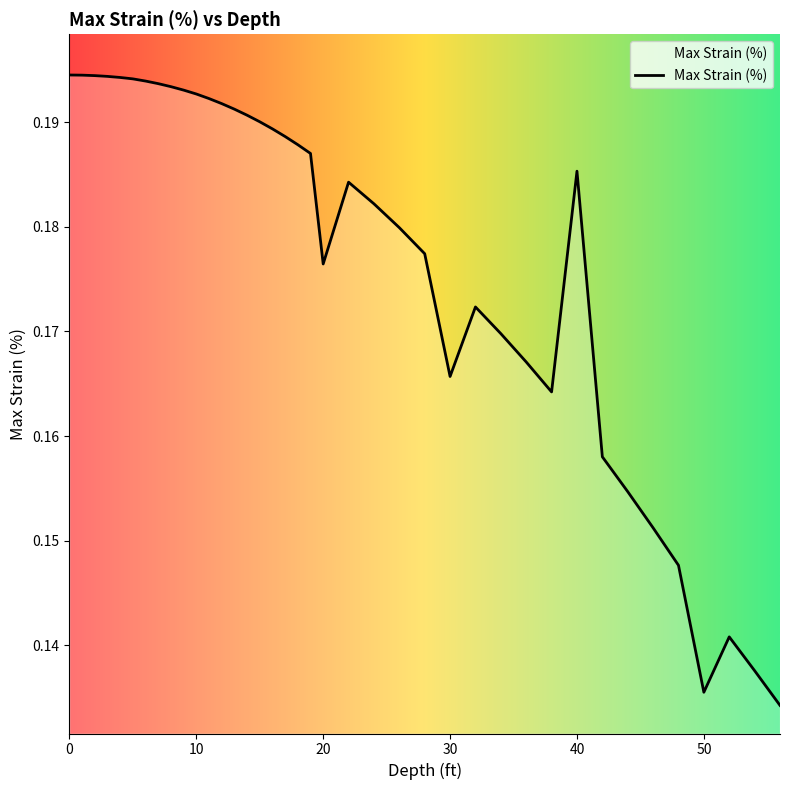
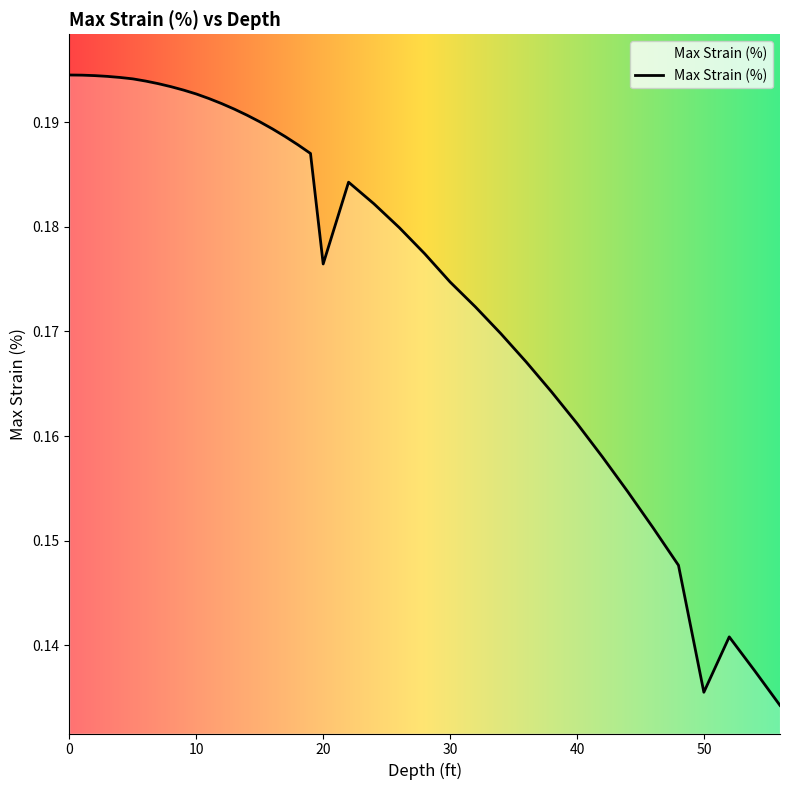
30: 0.1657 -> 0.1747
40: 0.1853 -> 0.1612
